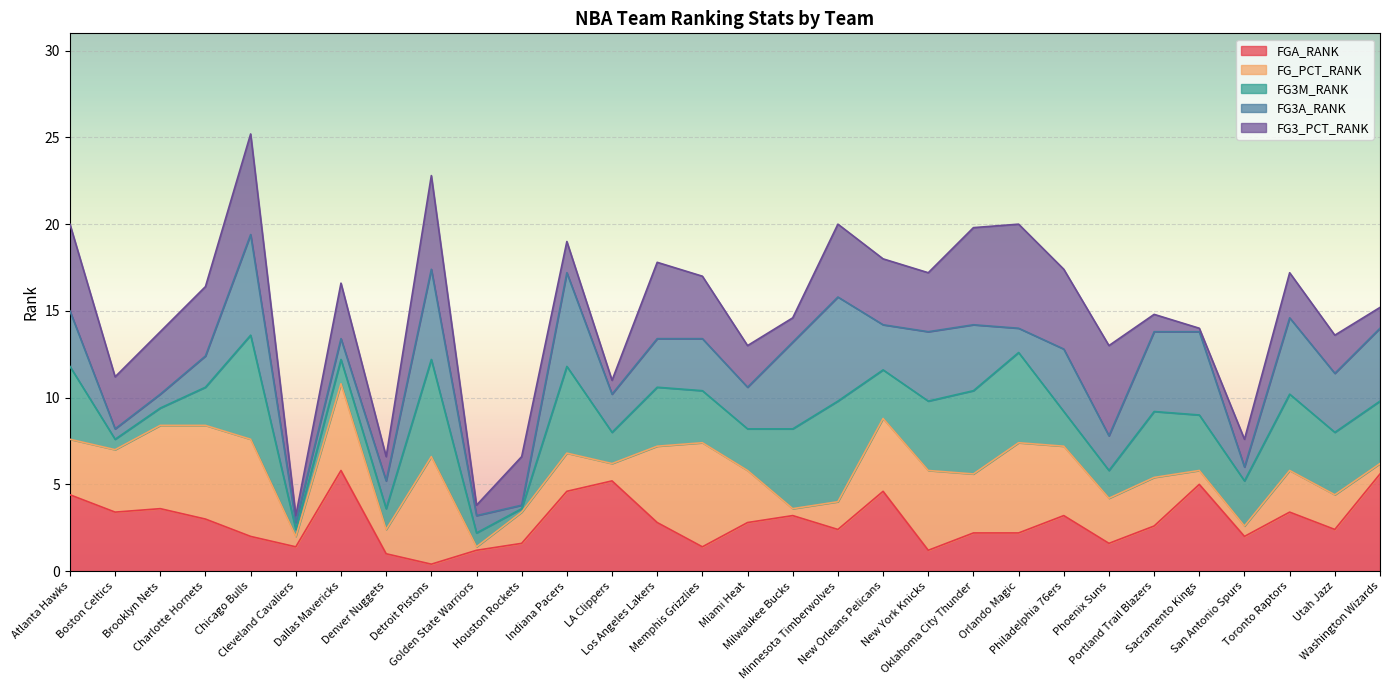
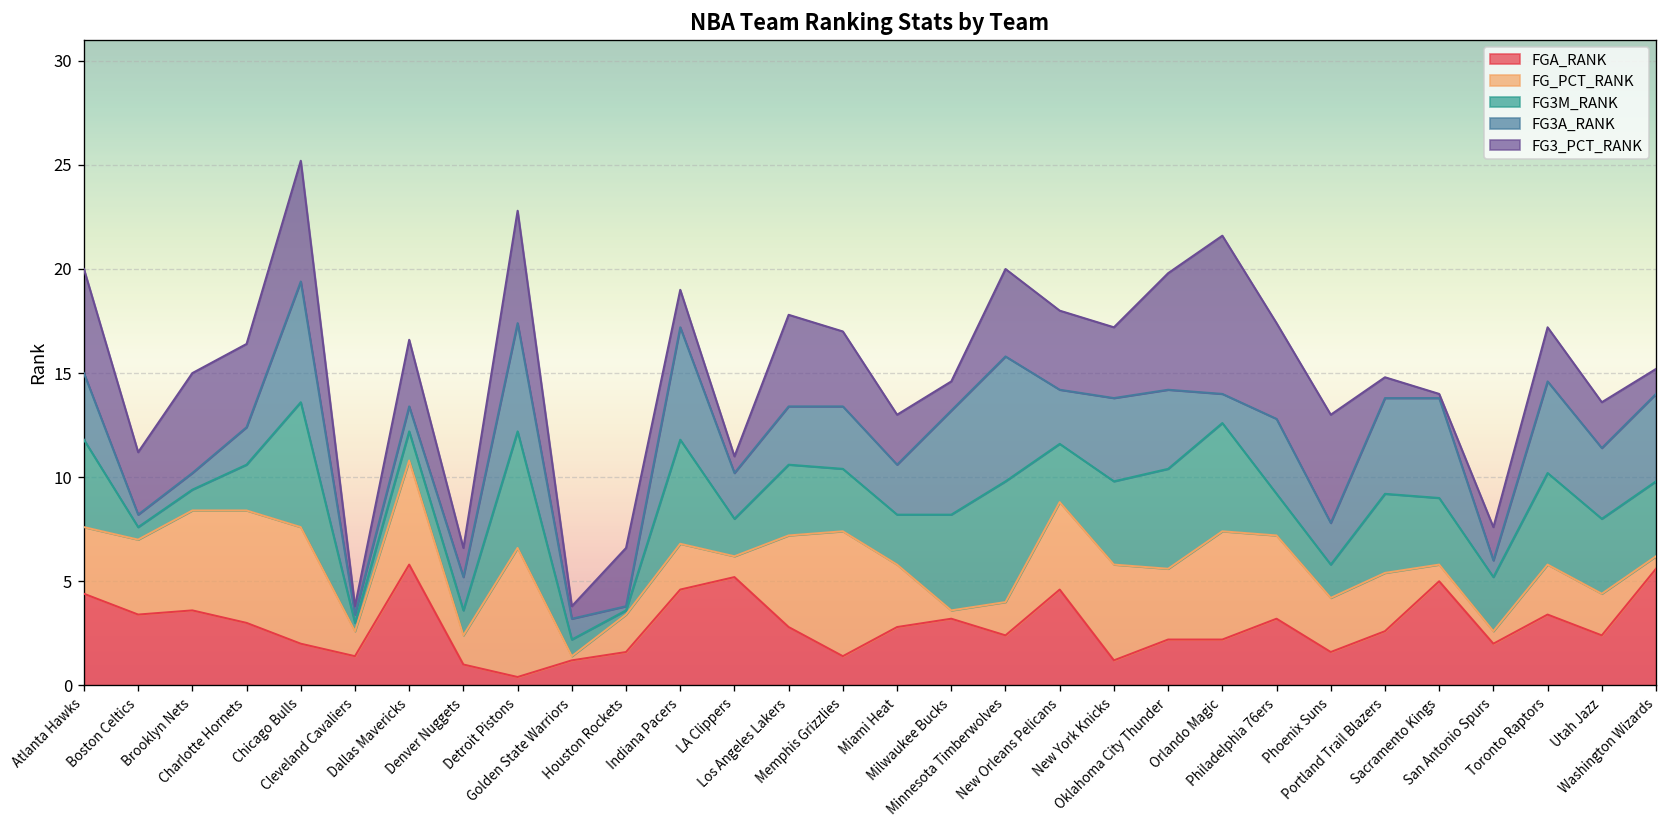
FG3_PCT_RANK, Brooklyn Nets: 3.6 -> 4.8
FG_PCT_RANK, Cleveland Cavaliers: 0.6 -> 1.2
FG3_PCT_RANK, Orlando Magic: 6.0 -> 7.6
